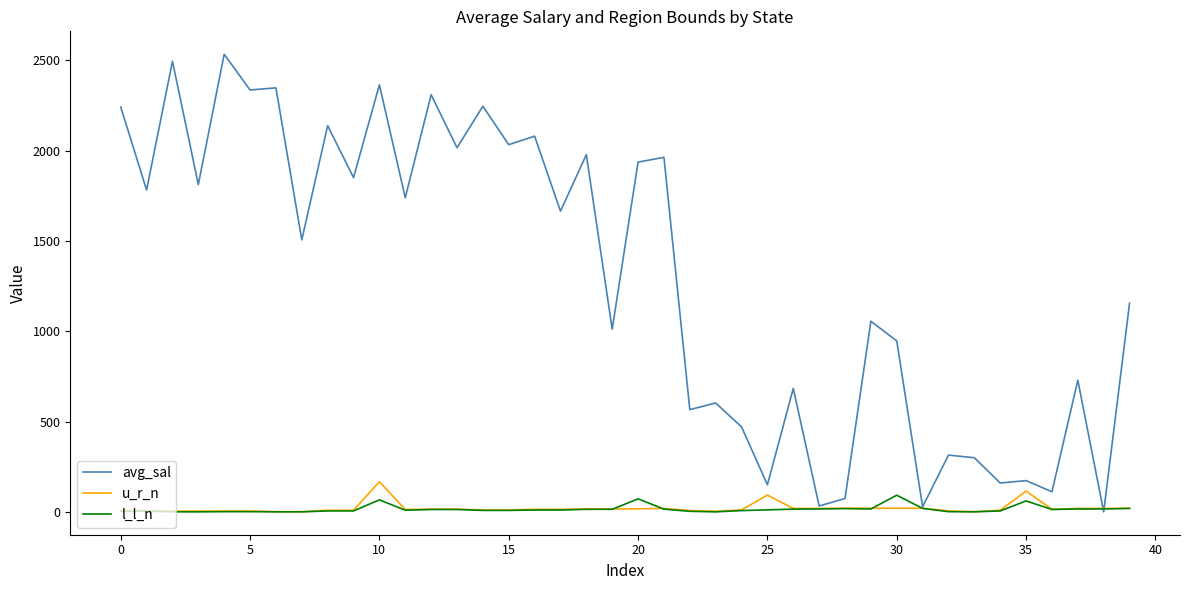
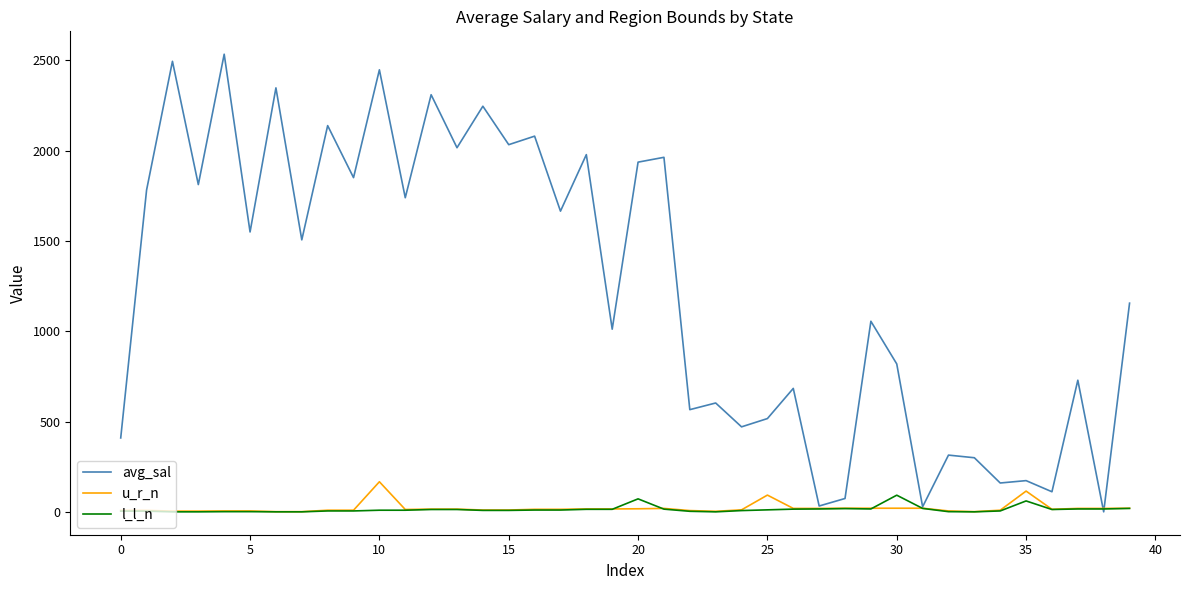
avg_sal, 0: 2240 -> 410
avg_sal, 5: 2340 -> 1550
avg_sal, 10: 2360 -> 2450
l_l_n, 10: 70 -> 10
avg_sal, 25: 150 -> 520
avg_sal, 30: 950 -> 820
